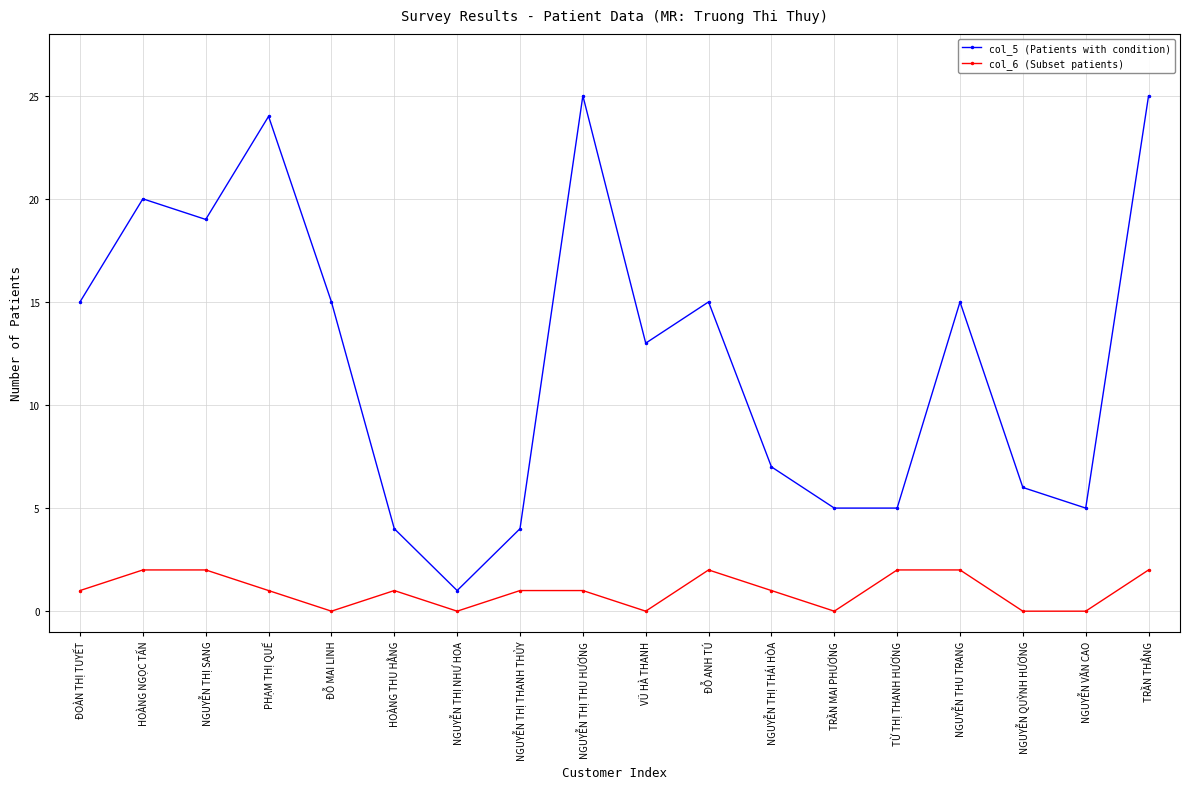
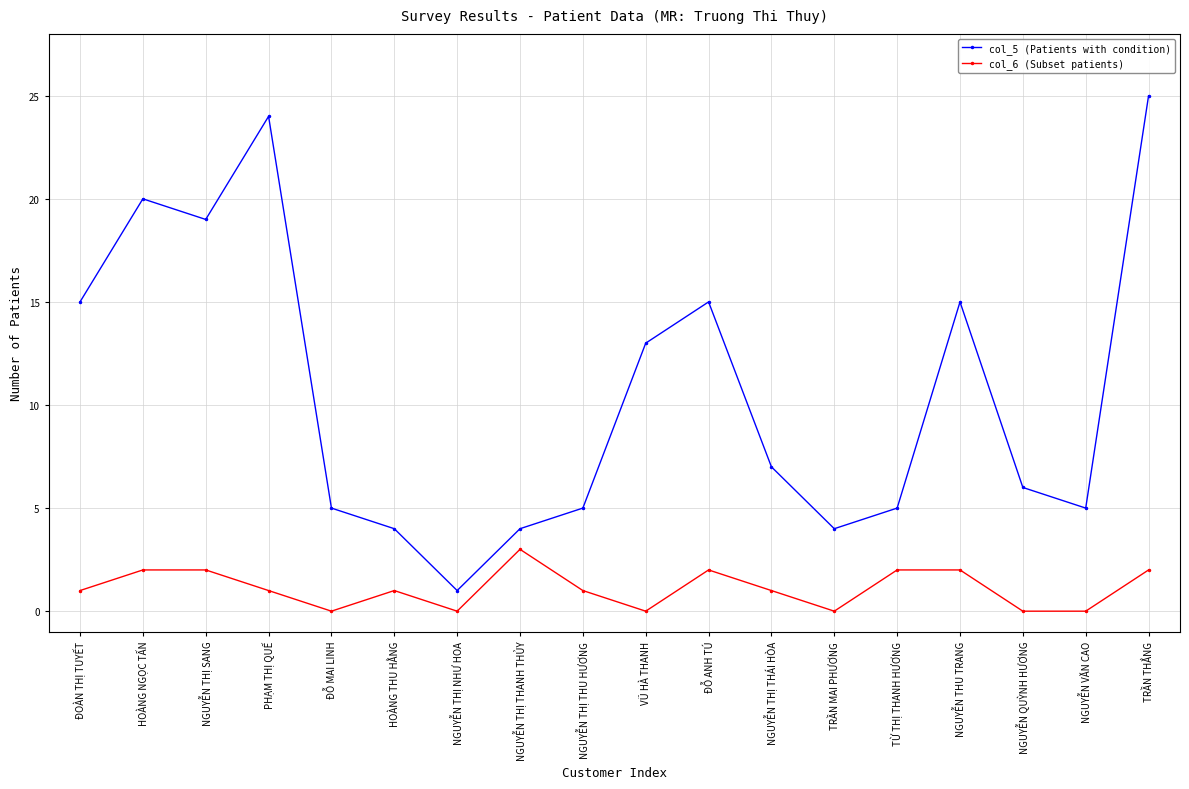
col_5 (Patients with condition), ĐỖ MAI LINH: 15 -> 5
col_6 (Subset patients), NGUYỄN THỊ THANH THỦY: 1 -> 3
col_5 (Patients with condition), NGUYỄN THỊ THU HƯƠNG: 25 -> 5
col_5 (Patients with condition), TRẦN MAI PHƯƠNG: 5 -> 4
